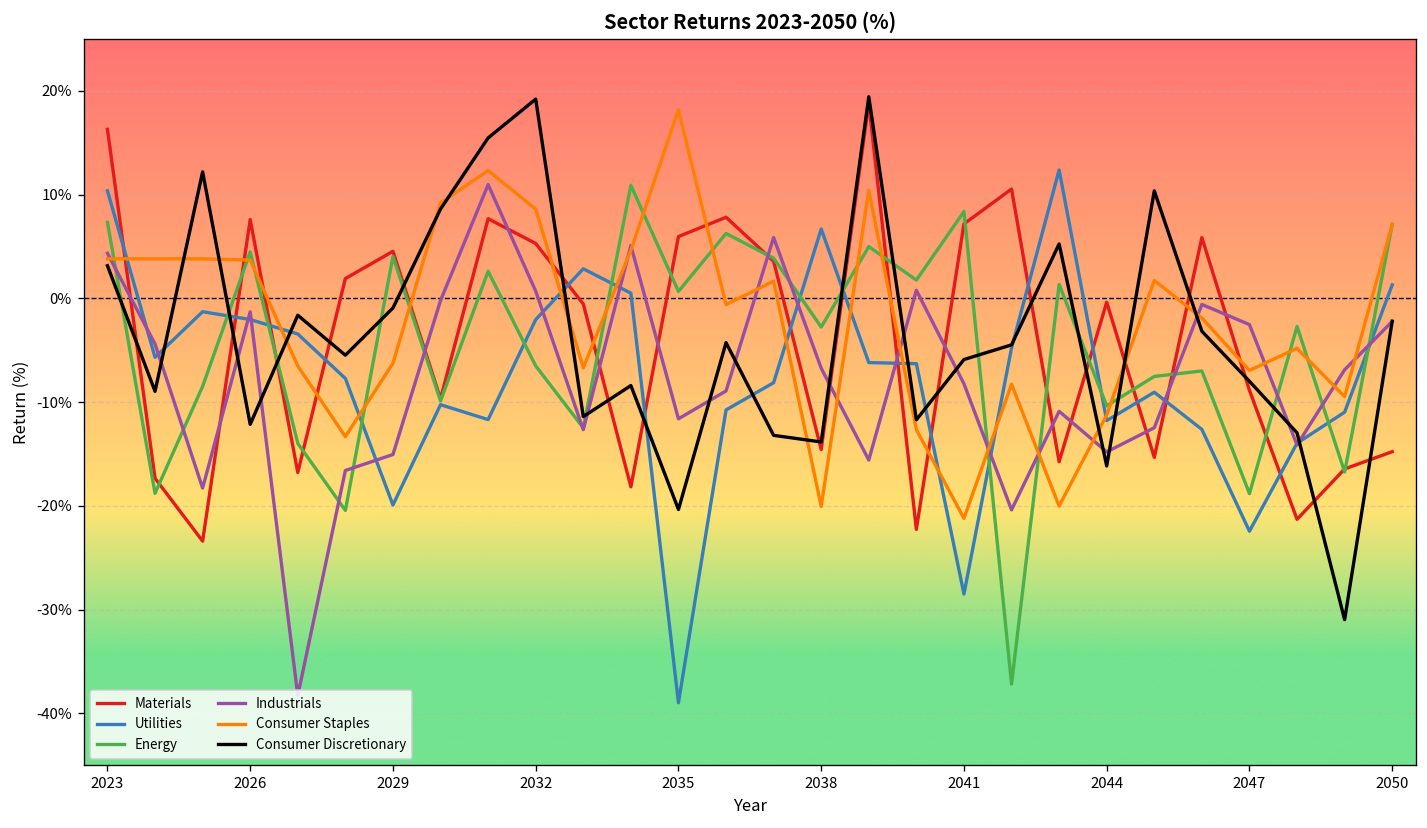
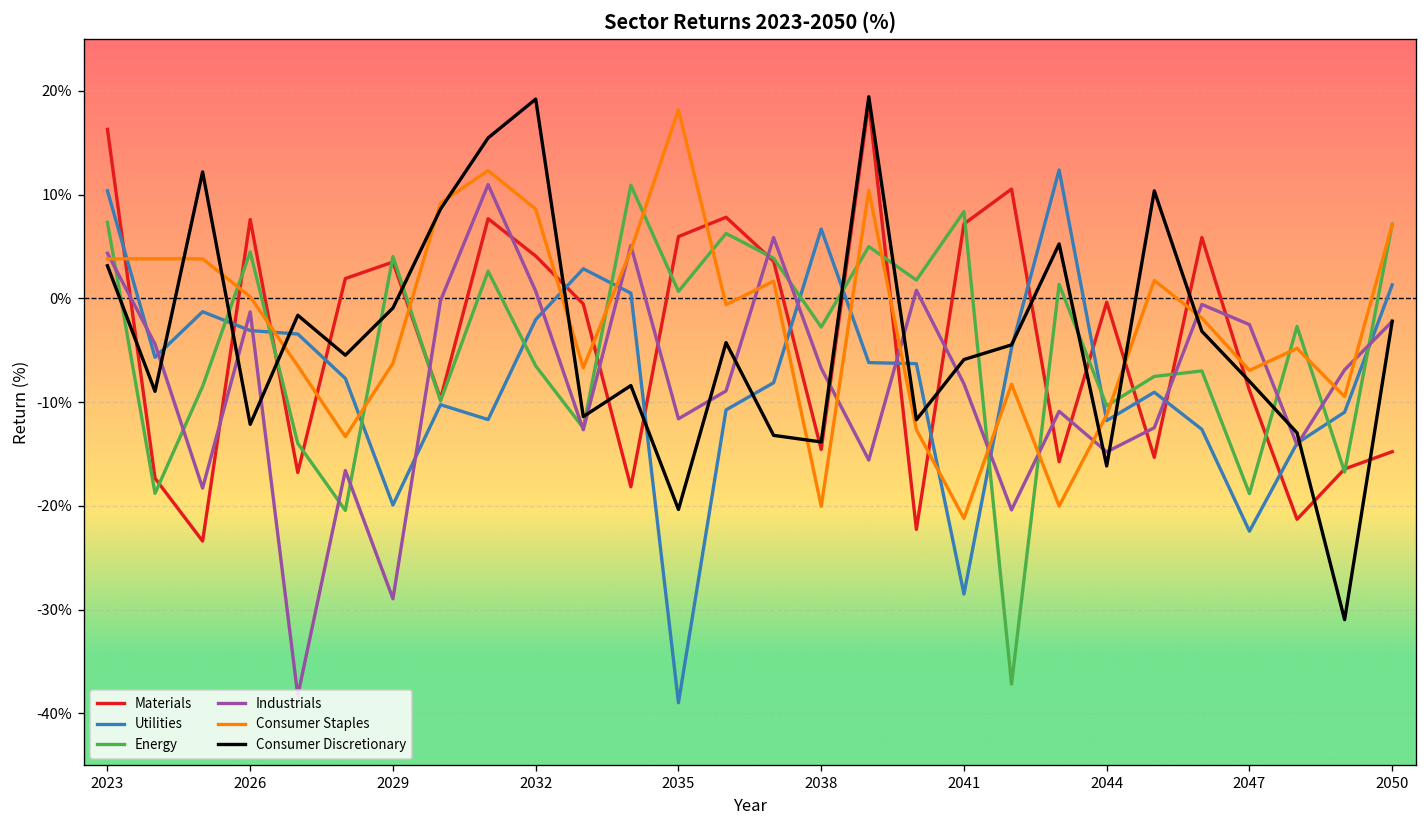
Utilities, 2026: -2% -> -3%
Consumer Staples, 2026: 4% -> 0%
Materials, 2029: 5% -> 3%
Industrials, 2029: -15% -> -29%
Materials, 2032: 5% -> 4%
